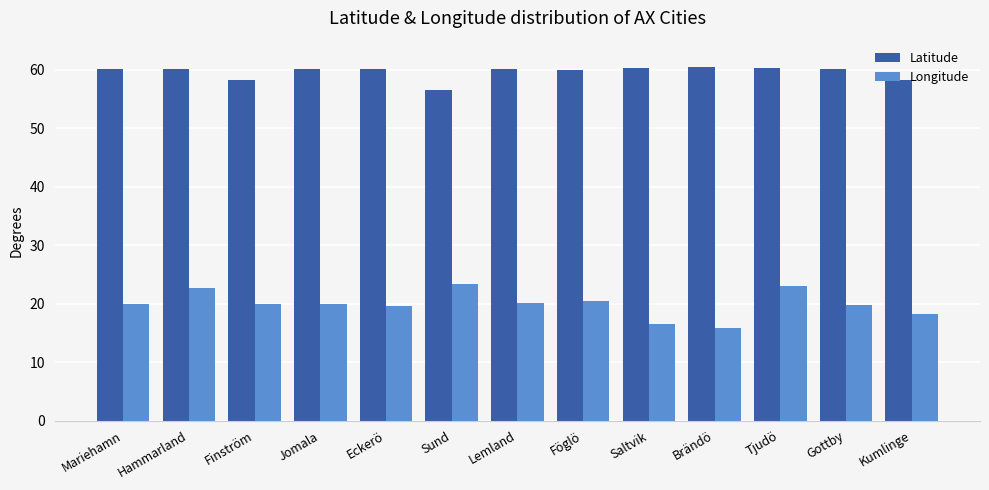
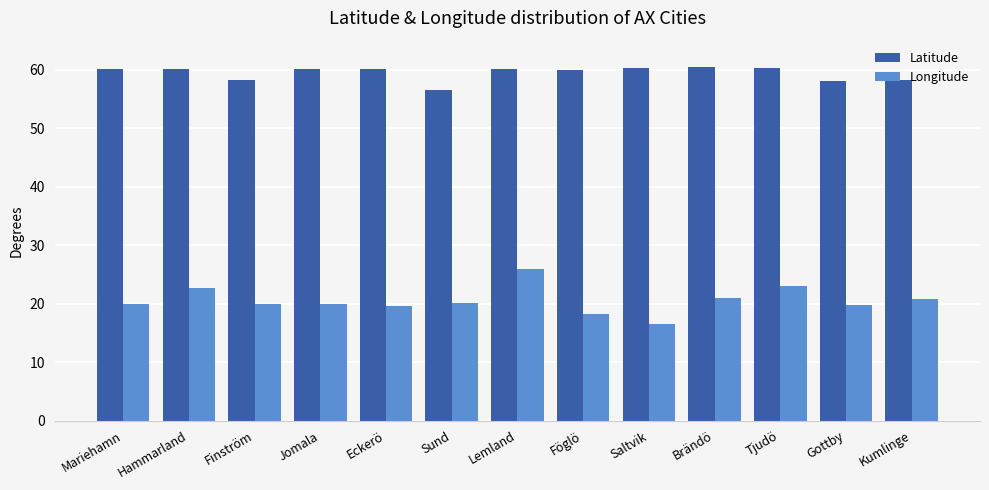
Longitude, Sund: 23 -> 20
Longitude, Lemland: 20 -> 26
Longitude, Föglö: 20 -> 18
Longitude, Brändö: 16 -> 21
Latitude, Gottby: 60 -> 58
Longitude, Kumlinge: 18 -> 21
